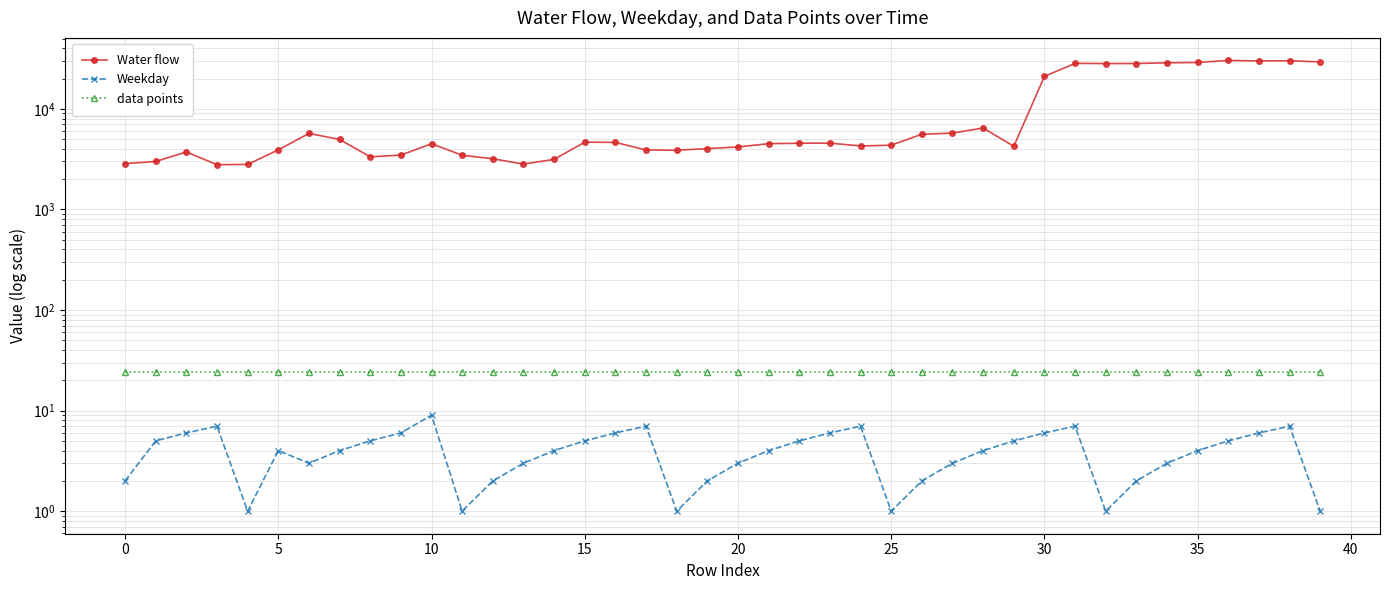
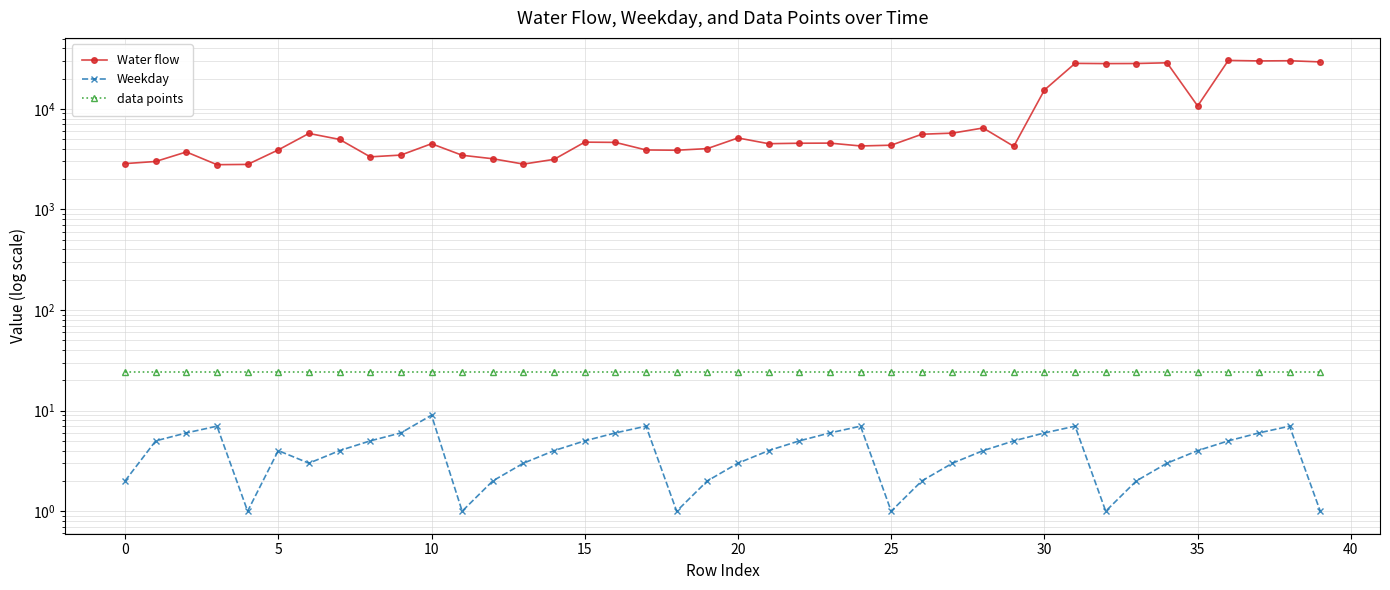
Water flow, 20: 4200 -> 5000
Water flow, 30: 21000 -> 15000
Water flow, 35: 29000 -> 11000
